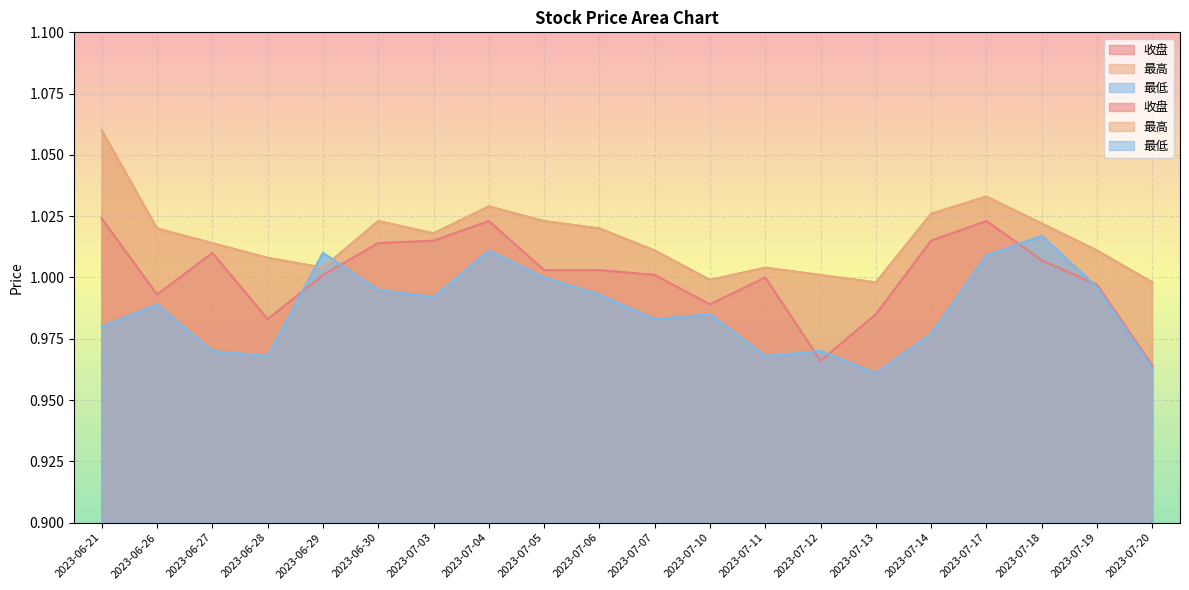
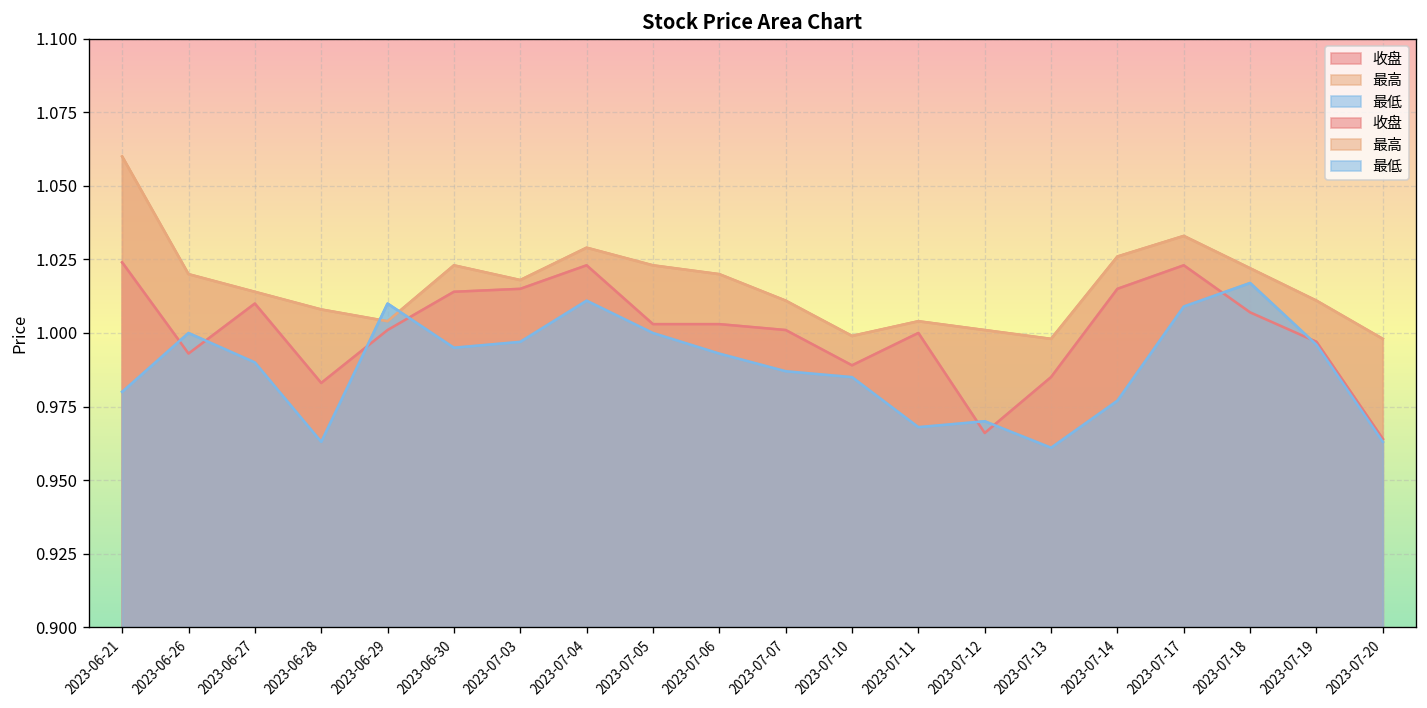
最低, 2023-06-26: 0.989 -> 1.000
最低, 2023-06-27: 0.97 -> 0.99
最低, 2023-06-28: 0.968 -> 0.963
最低, 2023-07-03: 0.992 -> 0.997
最低, 2023-07-07: 0.983 -> 0.987
